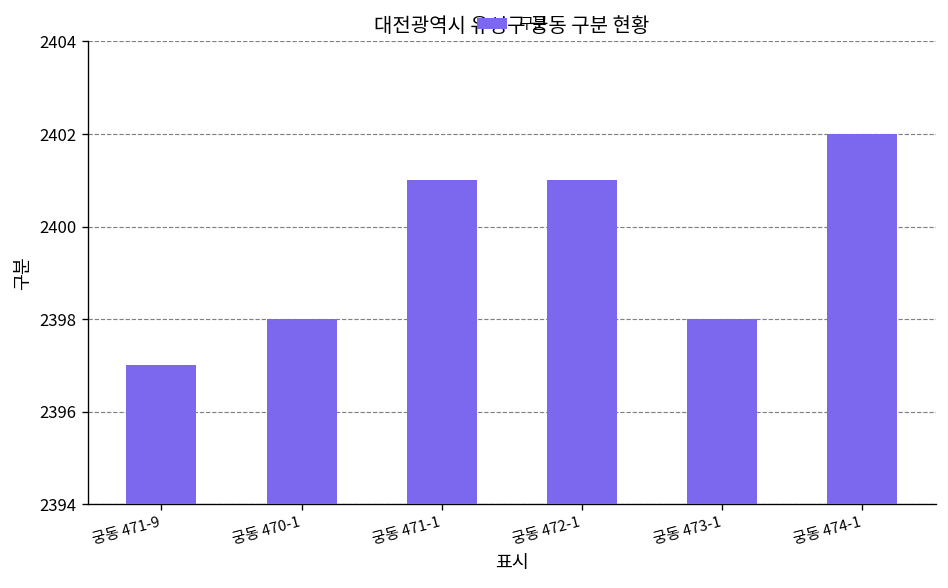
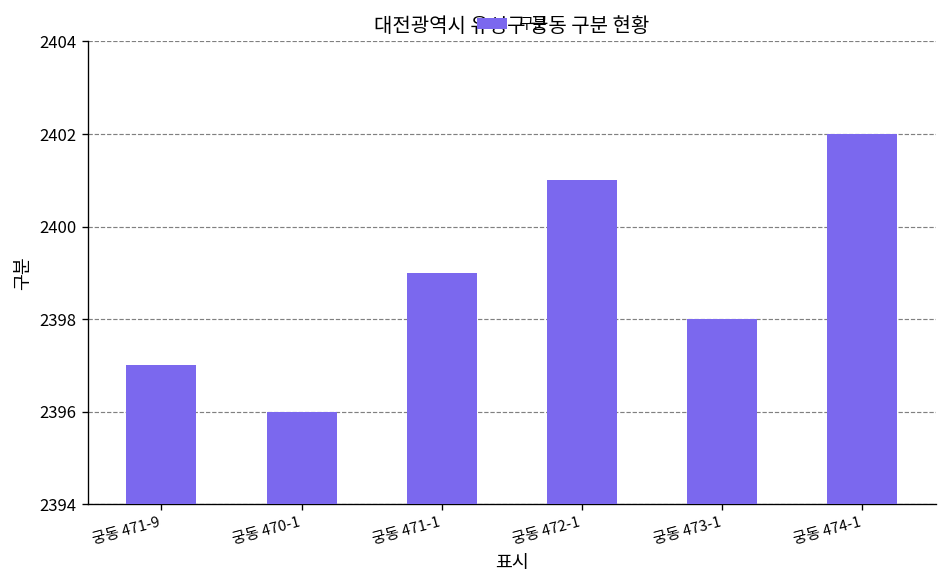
궁동 470-1: 2398 -> 2396
궁동 471-1: 2401 -> 2399
